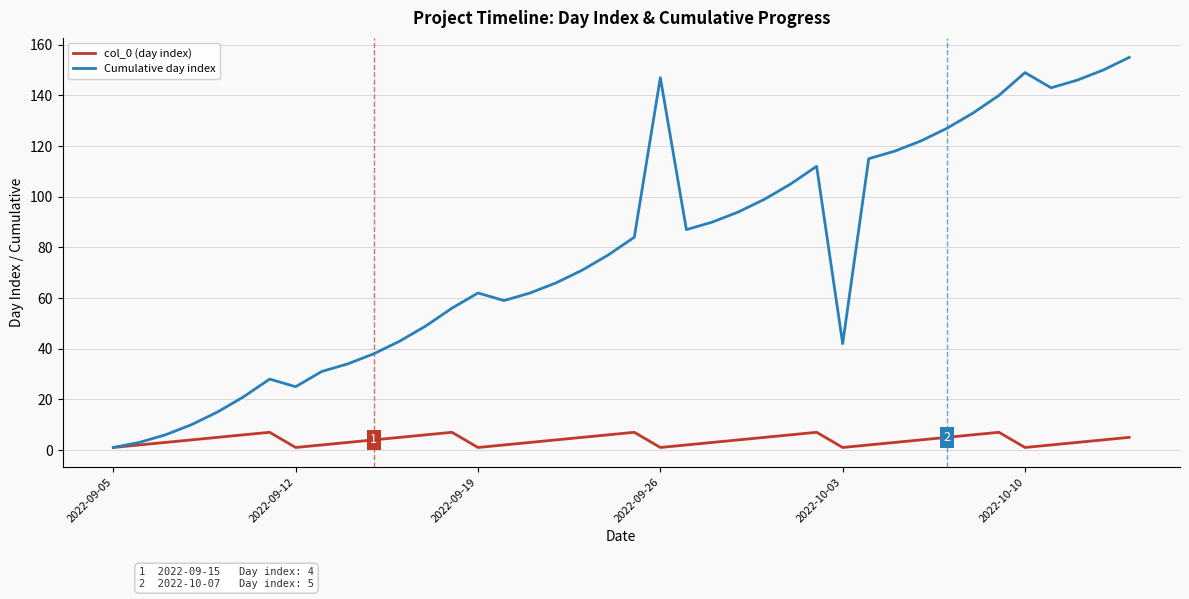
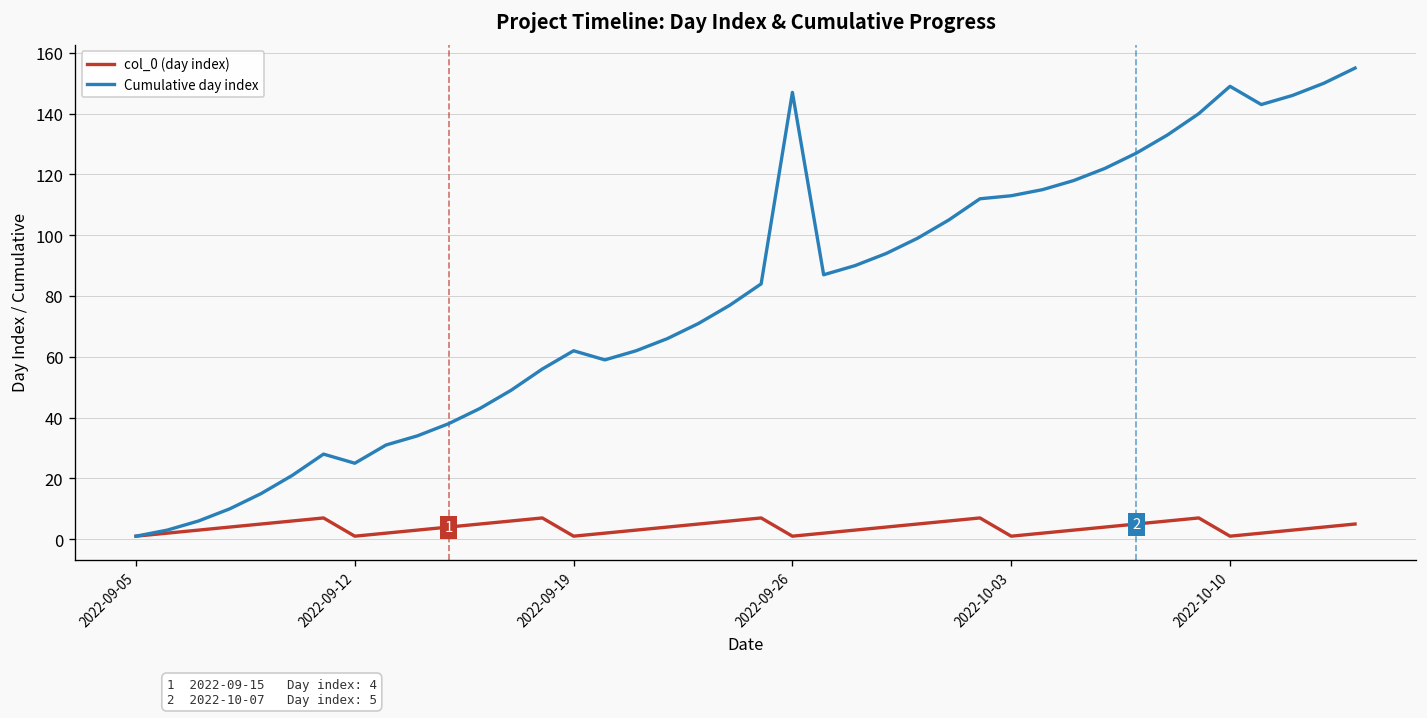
Cumulative day index, 2022-10-03: 42 -> 113
